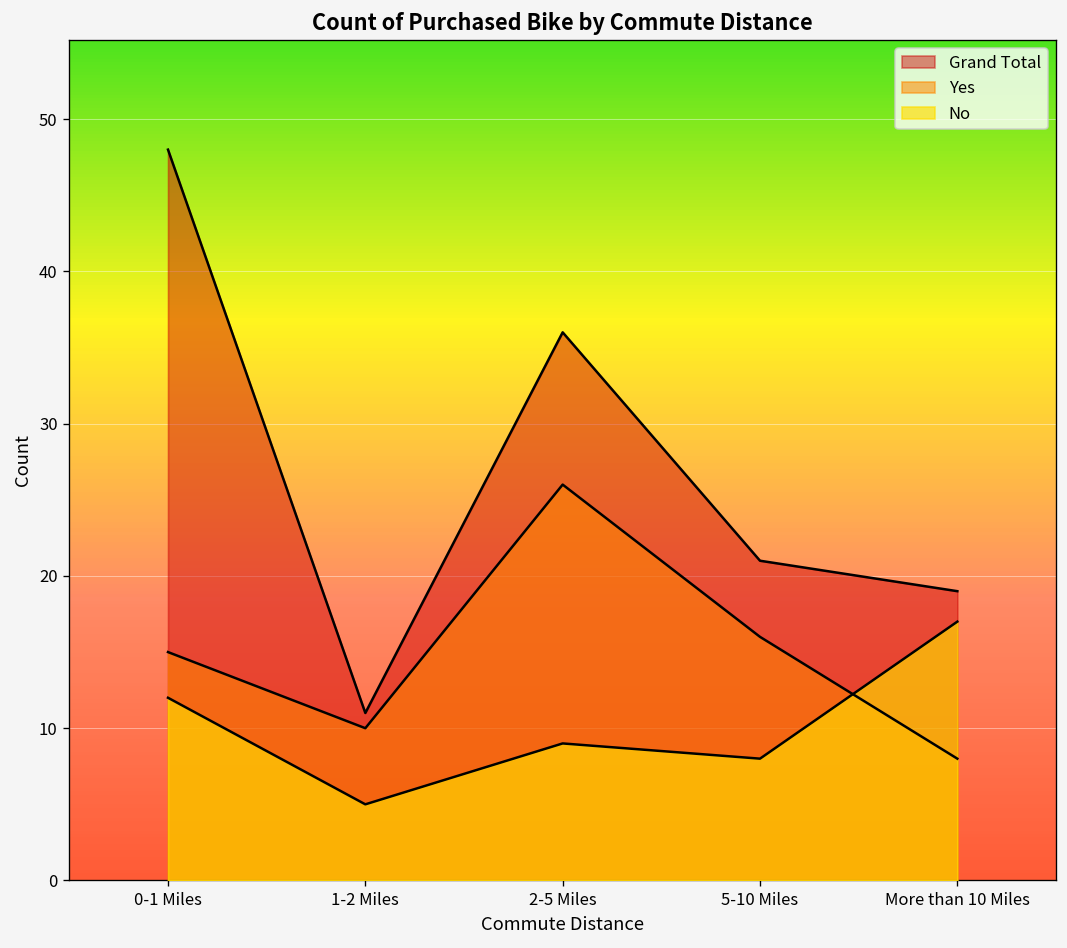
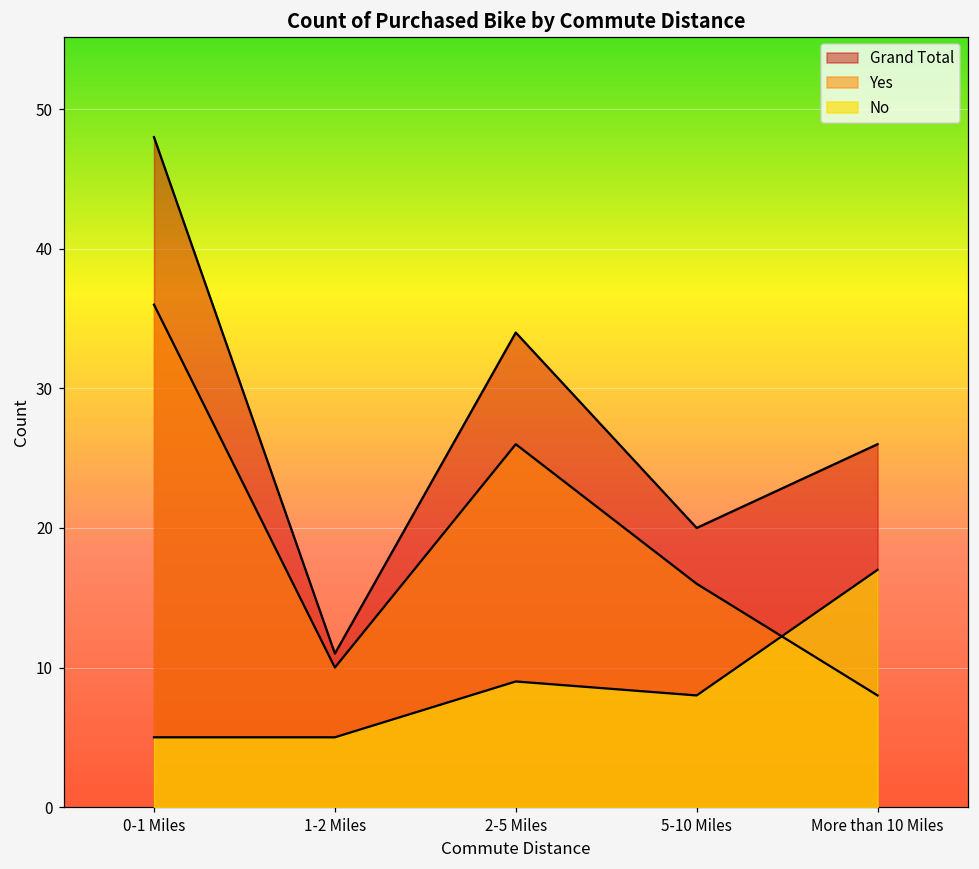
Yes, 0-1 Miles: 15 -> 36
No, 0-1 Miles: 12 -> 5
Grand Total, 2-5 Miles: 36 -> 34
Grand Total, 5-10 Miles: 21 -> 20
Grand Total, More than 10 Miles: 19 -> 26
